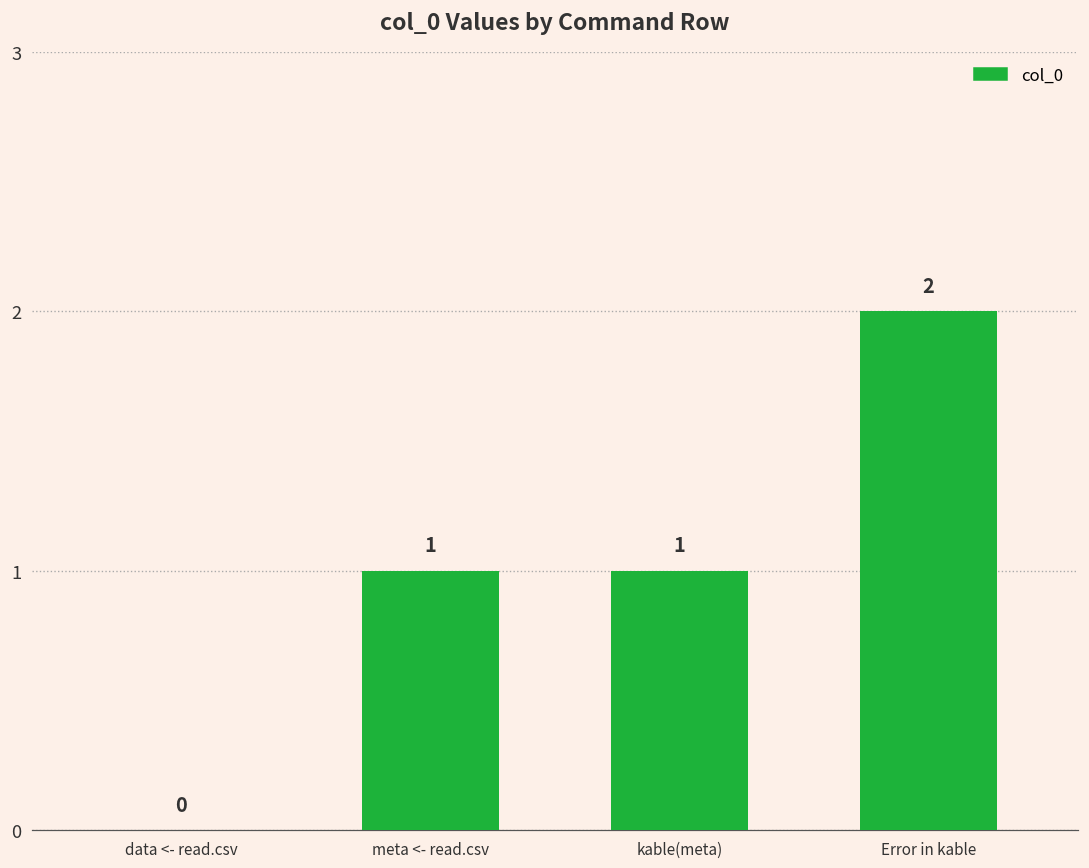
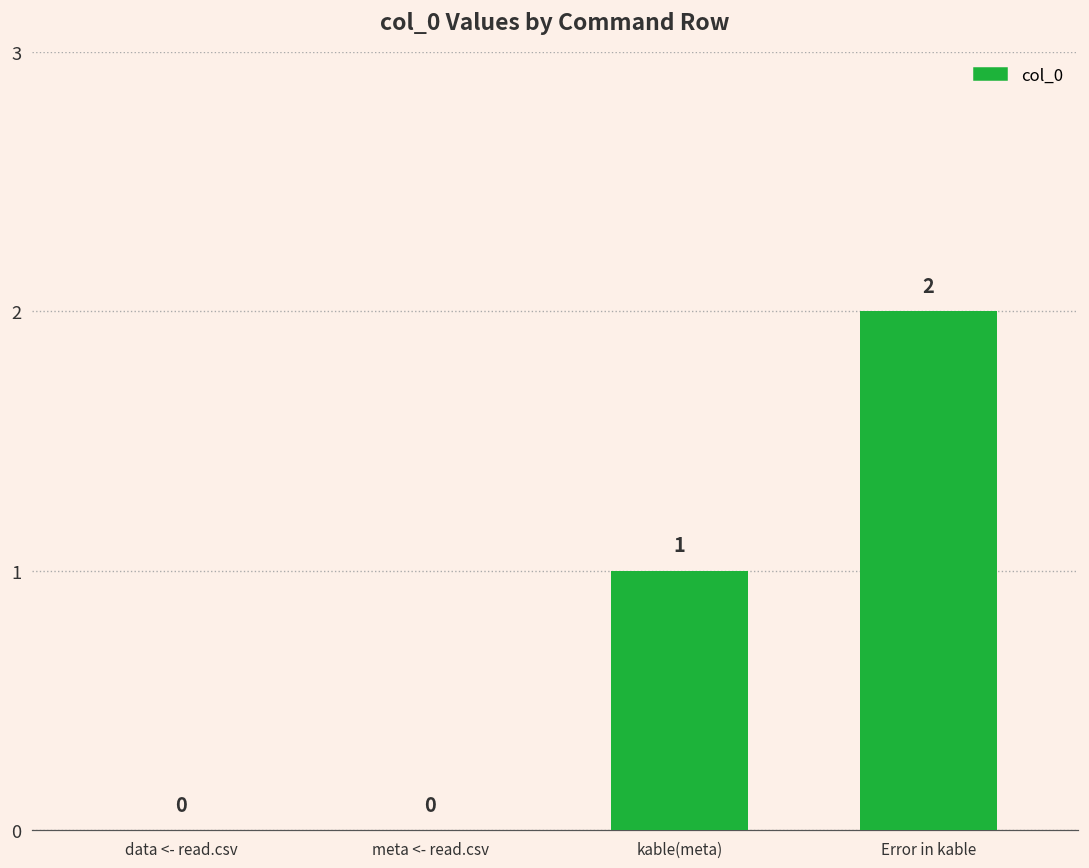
meta <- read.csv: 1 -> 0
